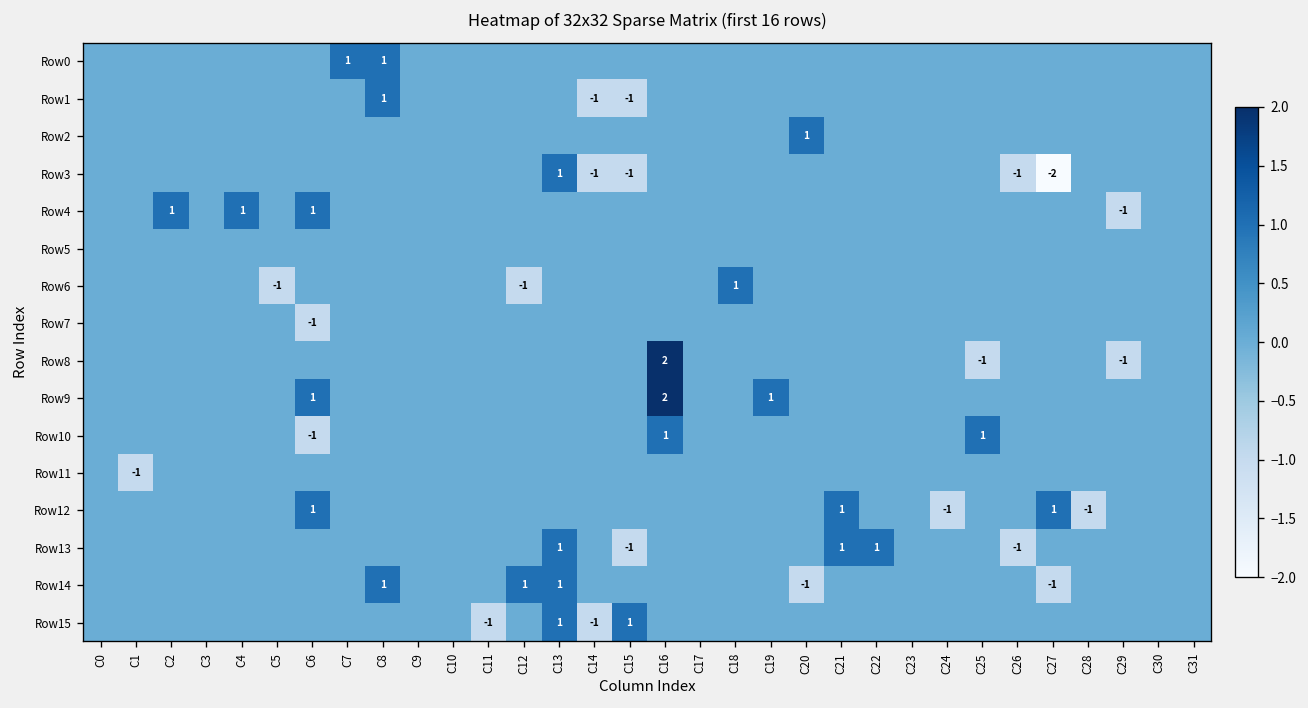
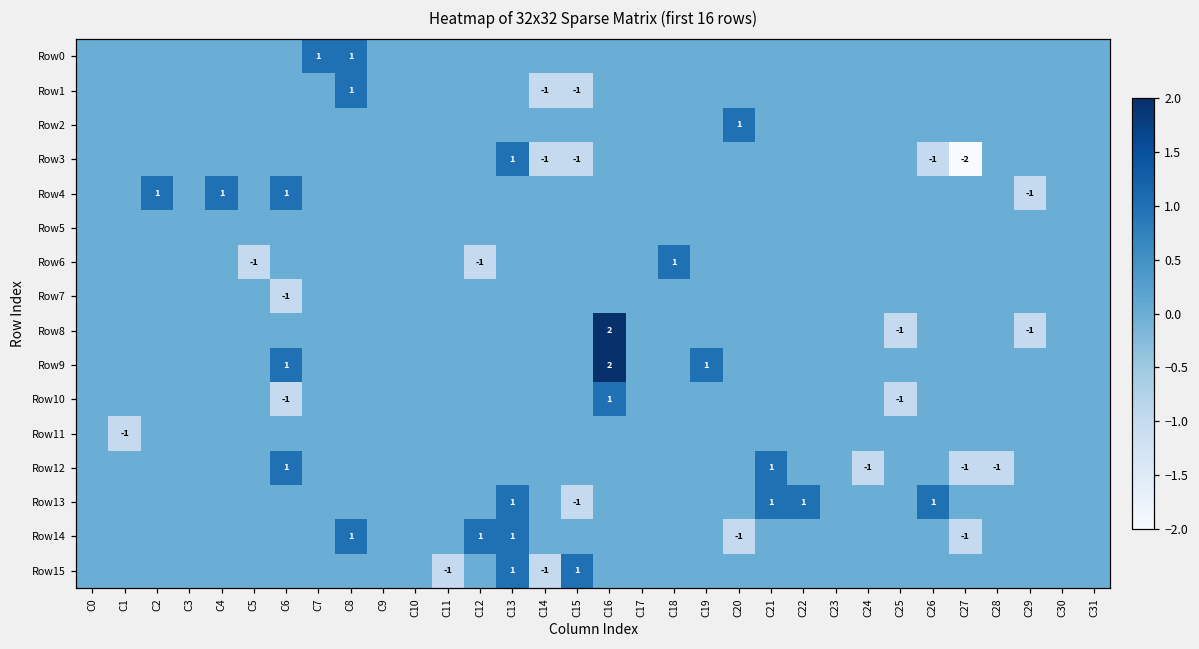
Row10, C25: 1 -> -1
Row12, C27: 1 -> -1
Row13, C26: -1 -> 1
